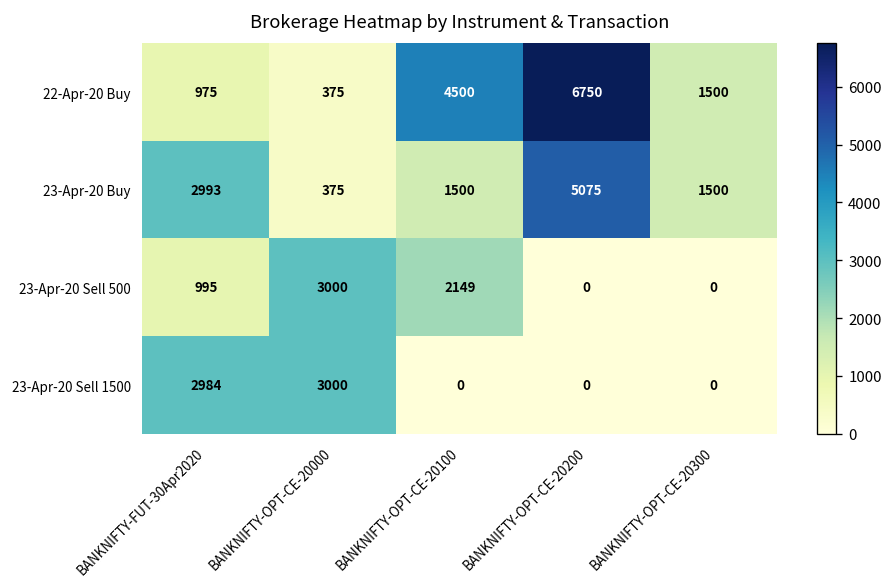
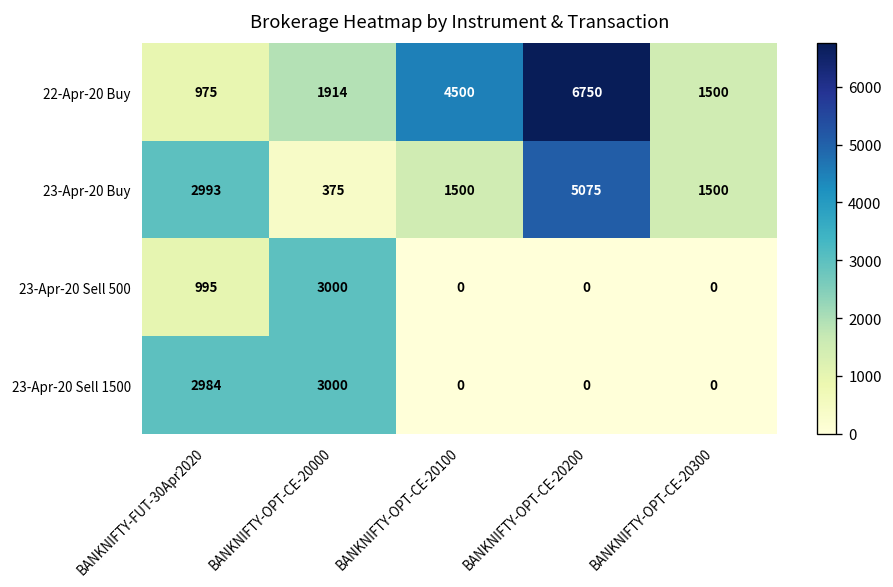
22-Apr-20 Buy, BANKNIFTY-OPT-CE-20000: 375 -> 1914
23-Apr-20 Sell 500, BANKNIFTY-OPT-CE-20100: 2149 -> 0
